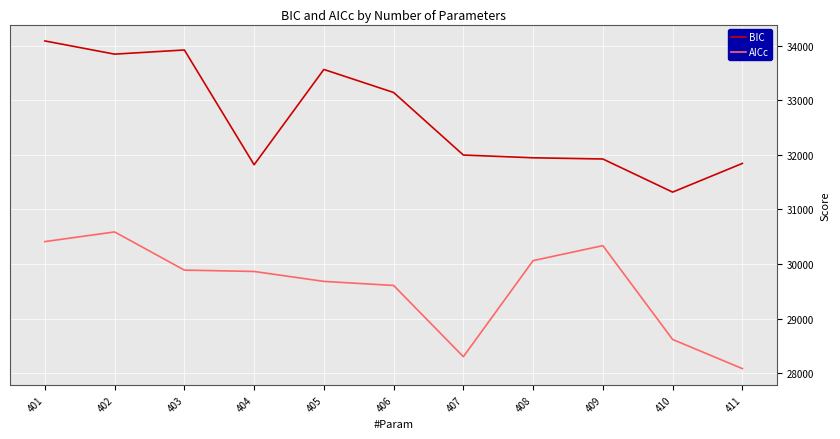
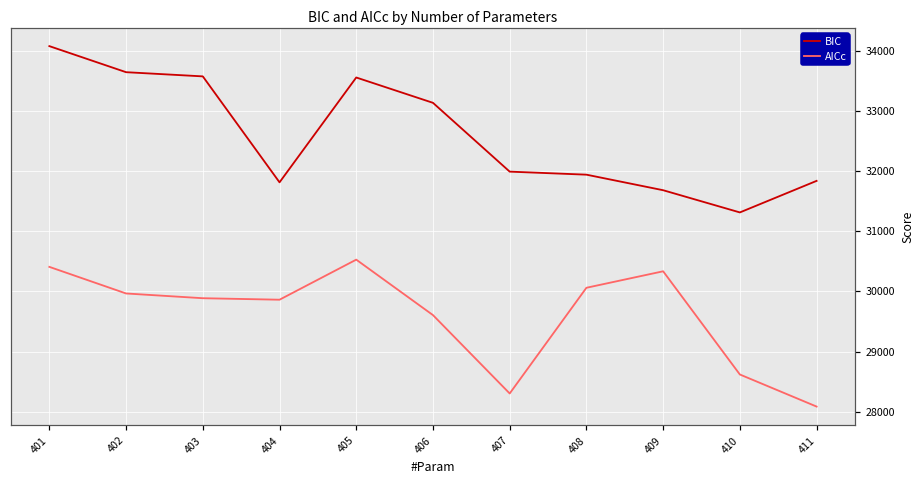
BIC, 402: 33800 -> 33700
AICc, 402: 30600 -> 30000
BIC, 403: 33900 -> 33600
AICc, 405: 29700 -> 30500
BIC, 409: 31900 -> 31700
